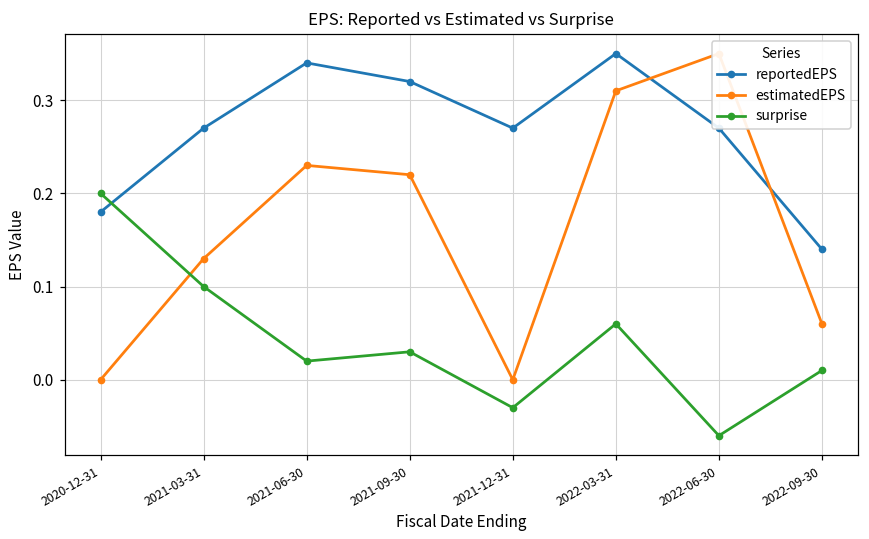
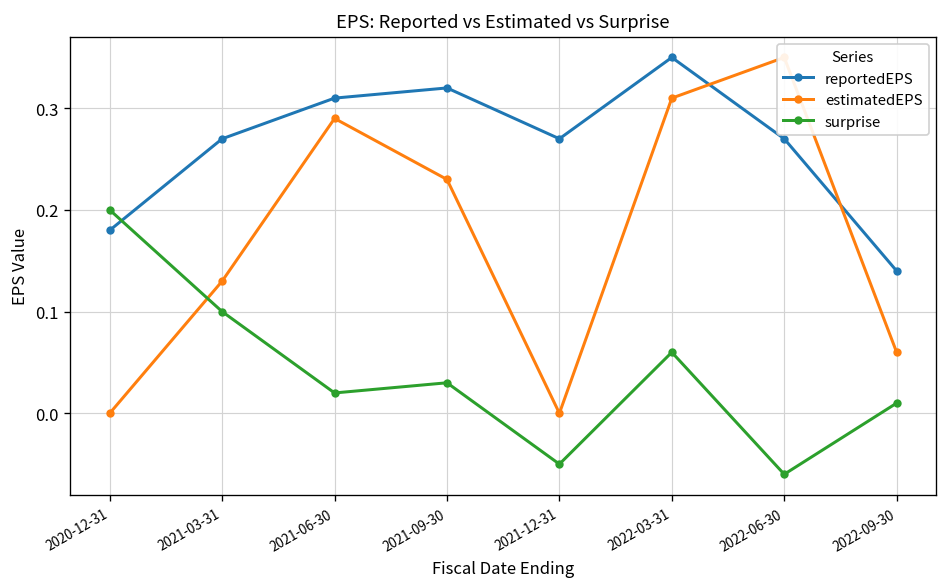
reportedEPS, 2021-06-30: 0.34 -> 0.31
estimatedEPS, 2021-06-30: 0.23 -> 0.29
estimatedEPS, 2021-09-30: 0.22 -> 0.23
surprise, 2021-12-31: -0.03 -> -0.05
